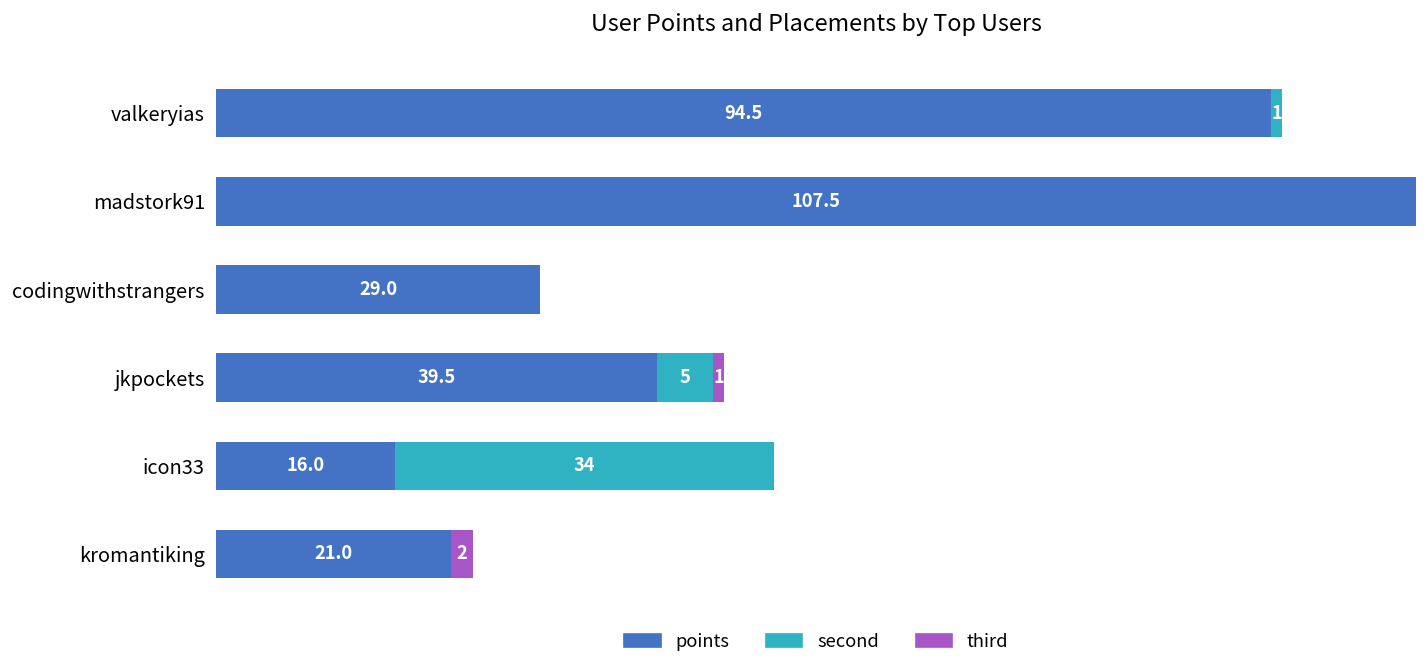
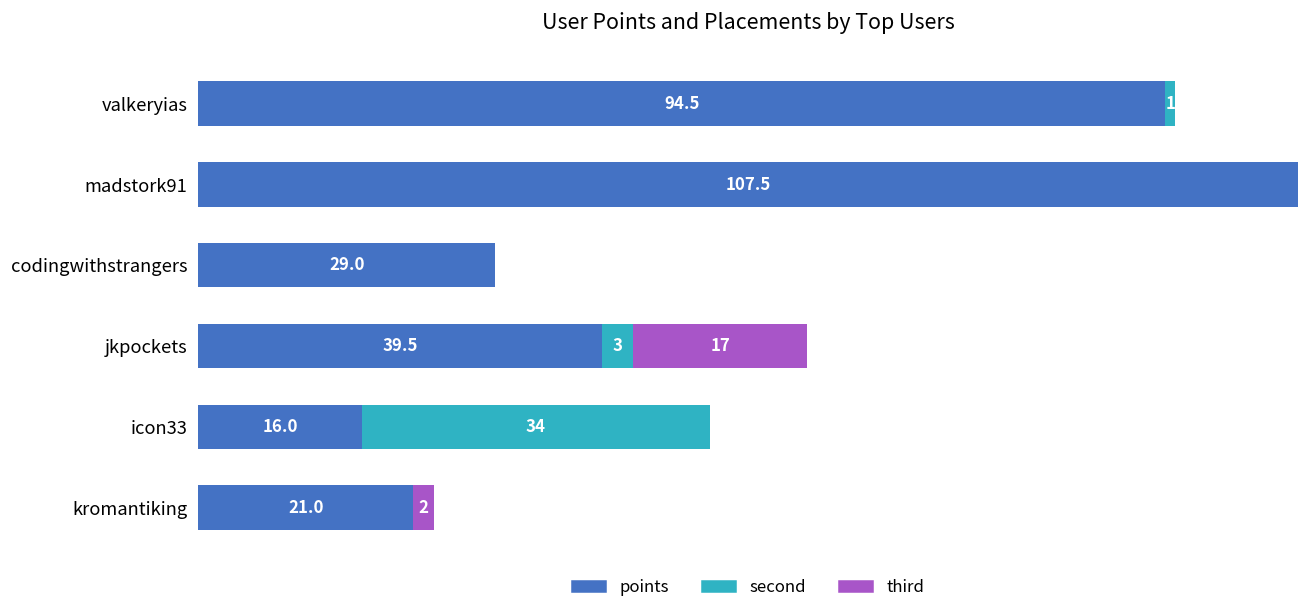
second, jkpockets: 5 -> 3
third, jkpockets: 1 -> 17
